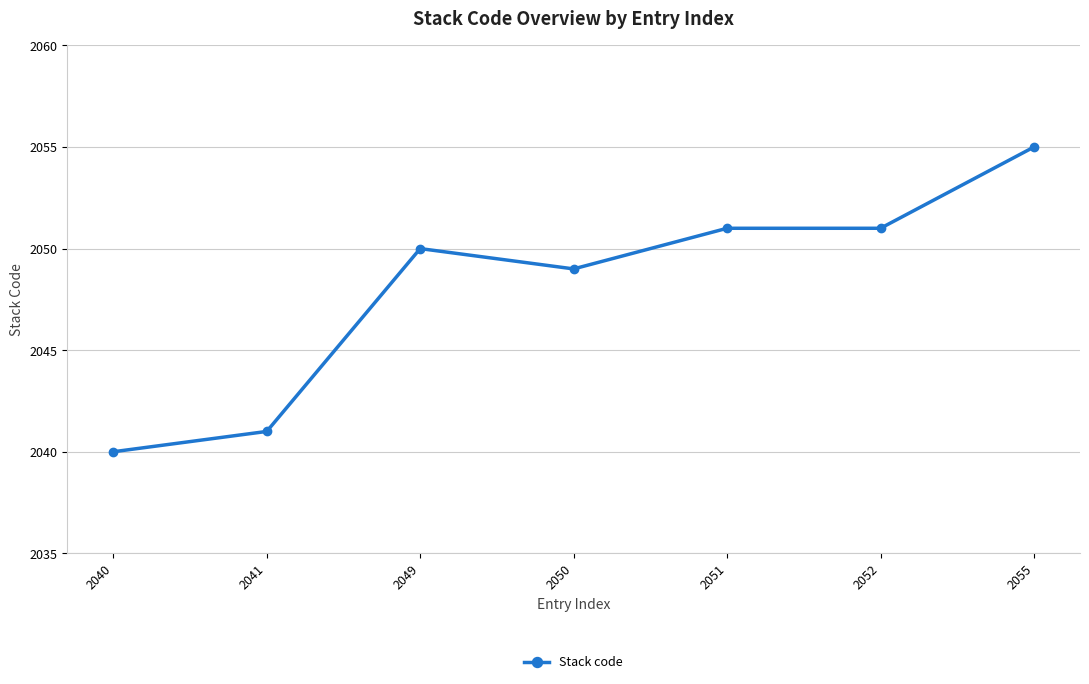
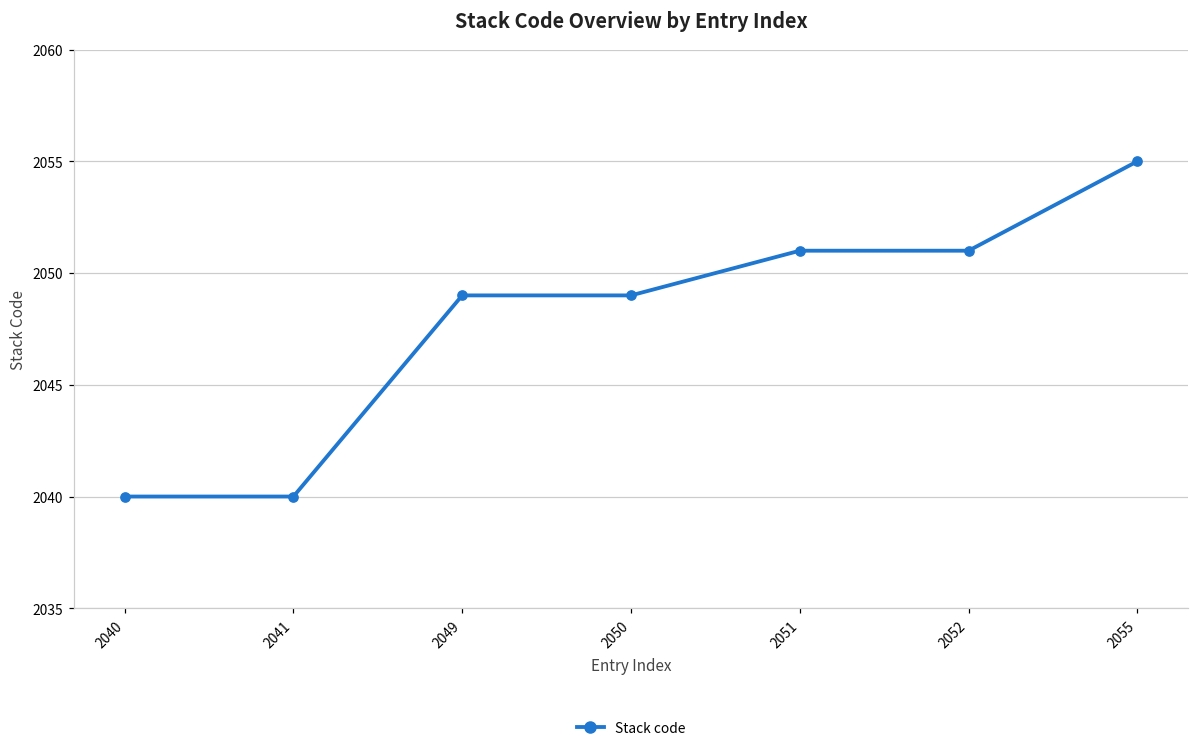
2041: 2041 -> 2040
2049: 2050 -> 2049
